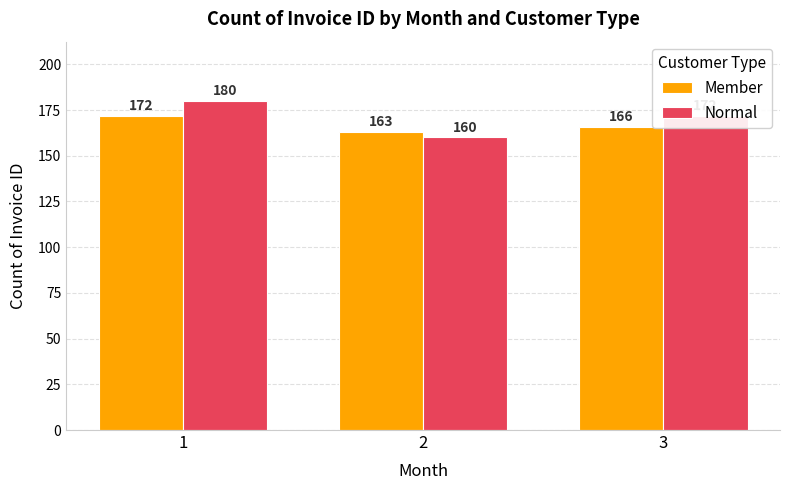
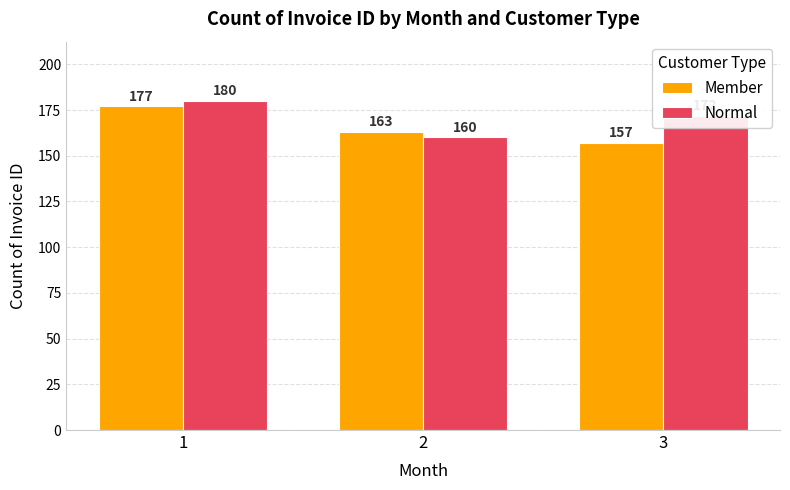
Member, 1: 172 -> 177
Member, 3: 166 -> 157
